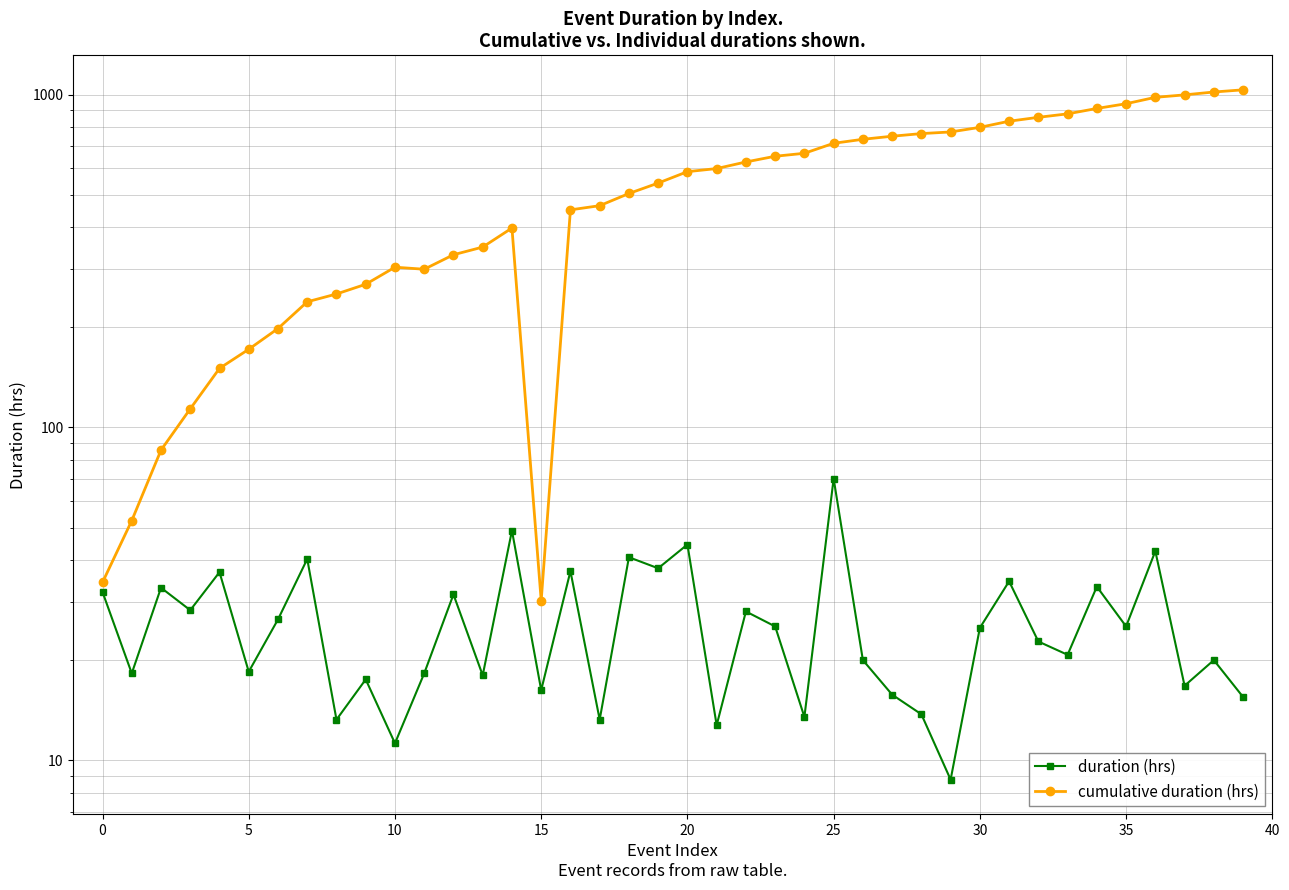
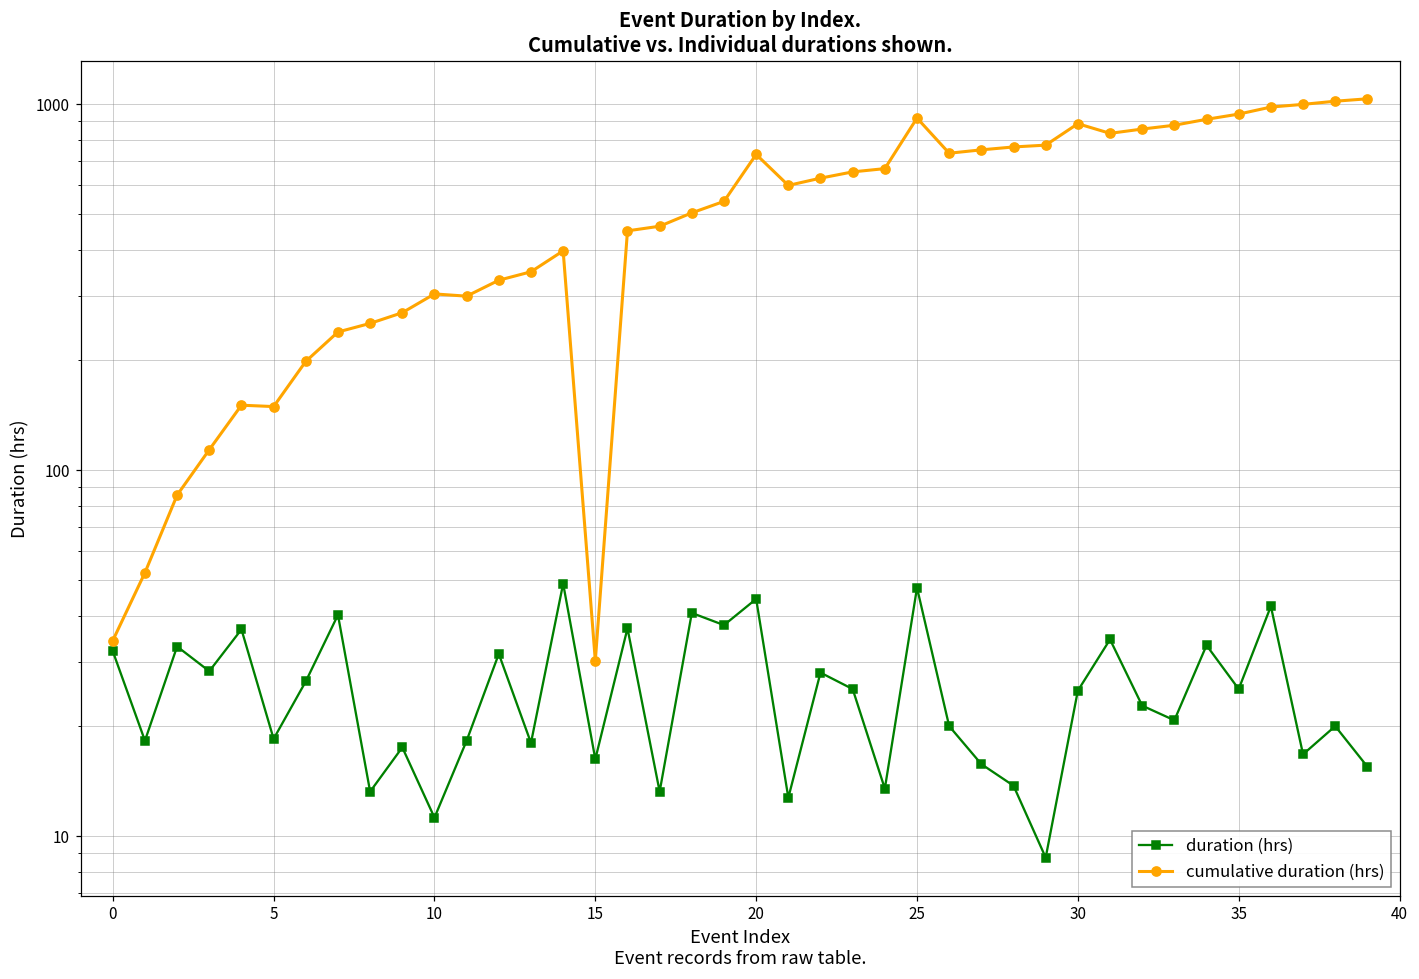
cumulative duration (hrs), 5: 170 -> 150
cumulative duration (hrs), 20: 590 -> 730
duration (hrs), 25: 70 -> 48
cumulative duration (hrs), 25: 710 -> 920
cumulative duration (hrs), 30: 800 -> 880
